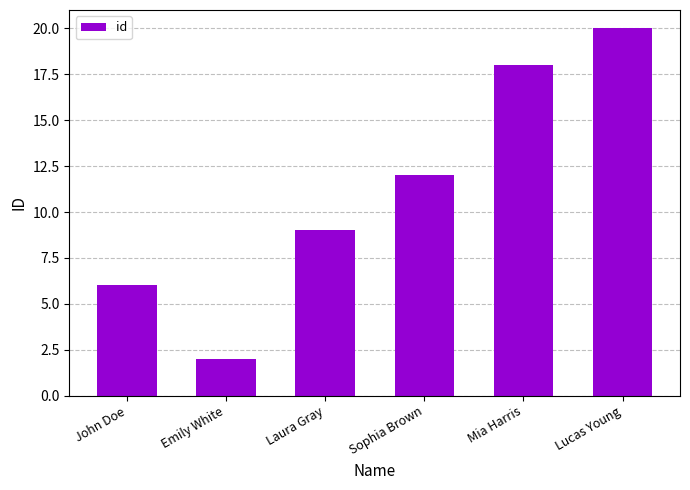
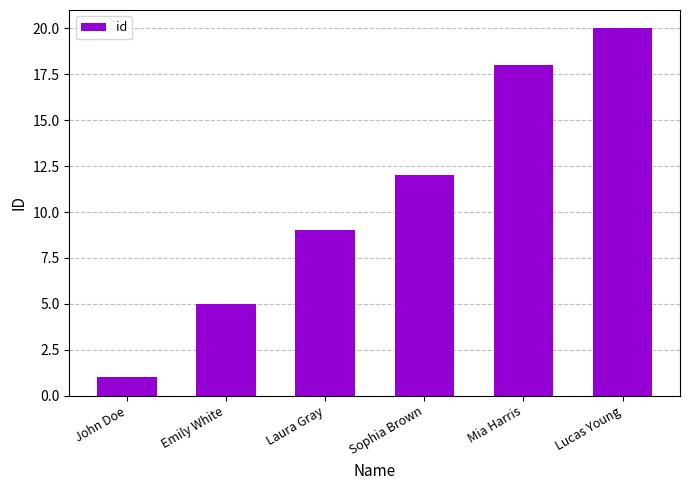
John Doe: 6 -> 1
Emily White: 2 -> 5
